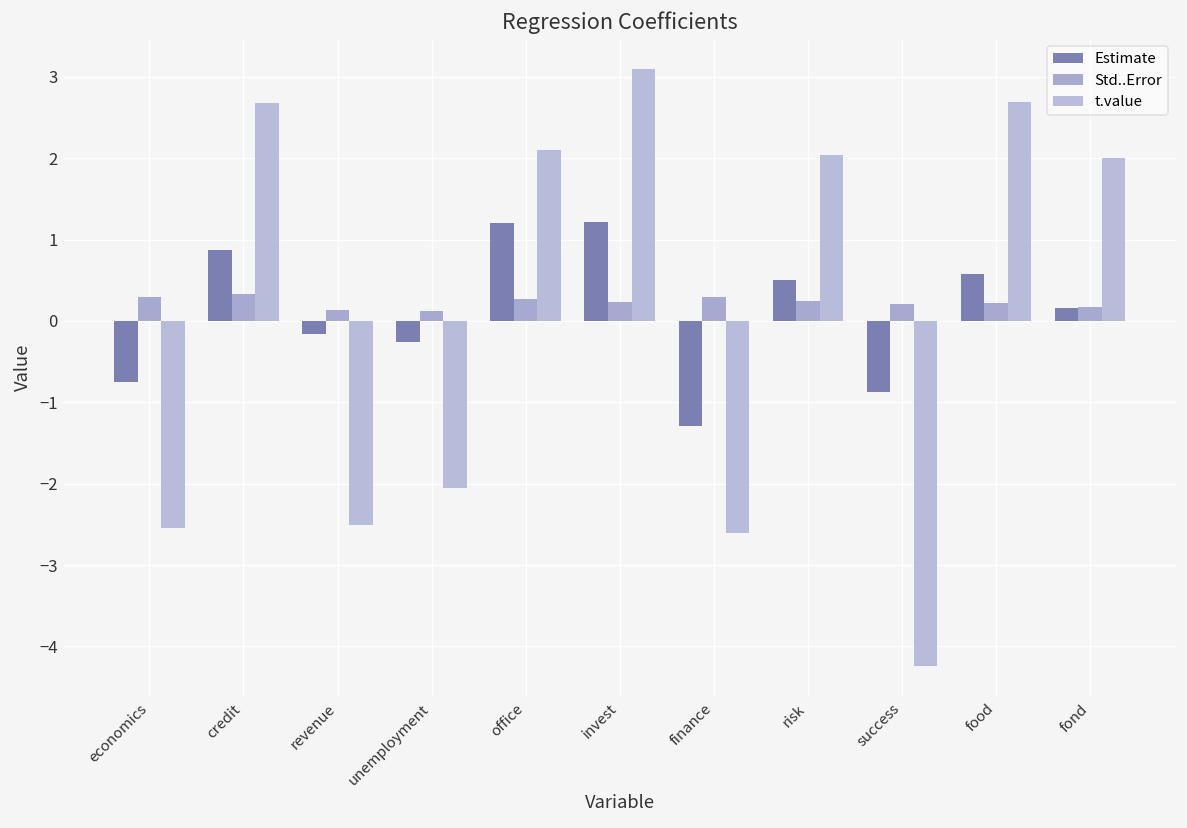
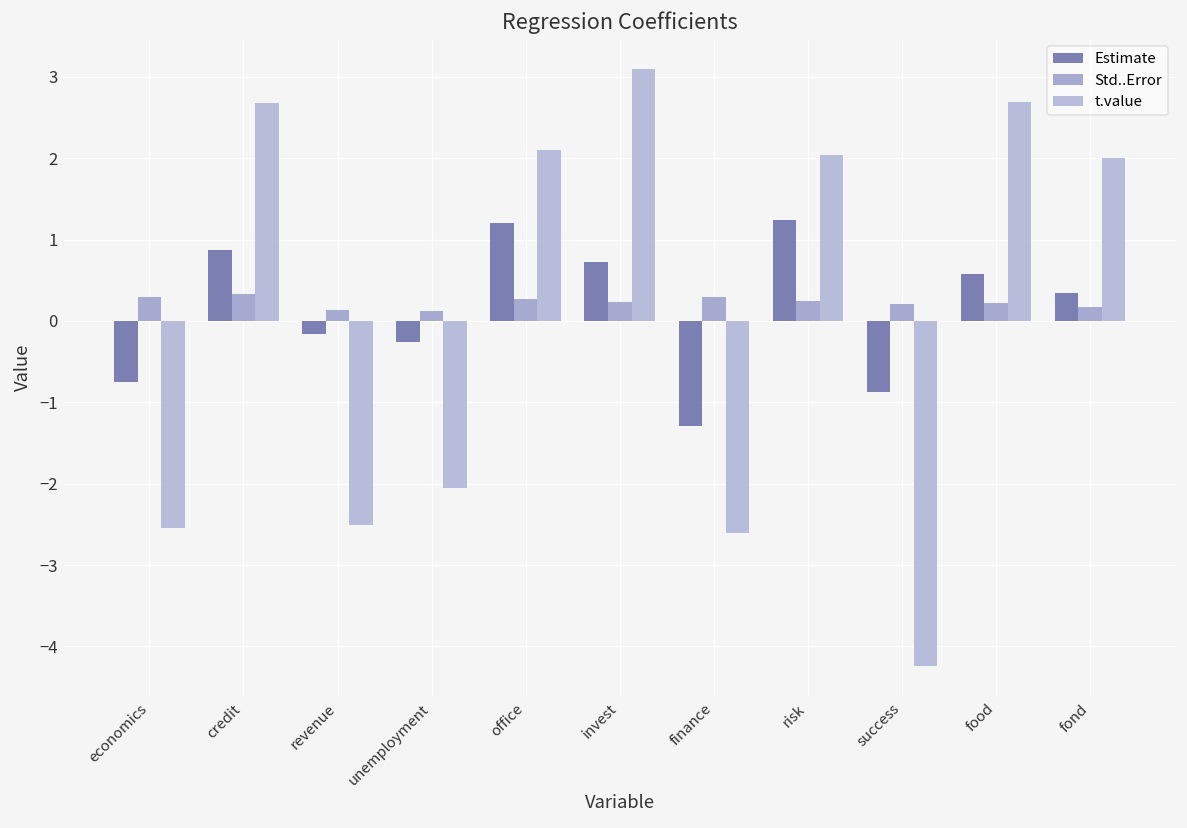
Estimate, invest: 1.2 -> 0.7
Estimate, risk: 0.5 -> 1.2
Estimate, fond: 0.2 -> 0.3
